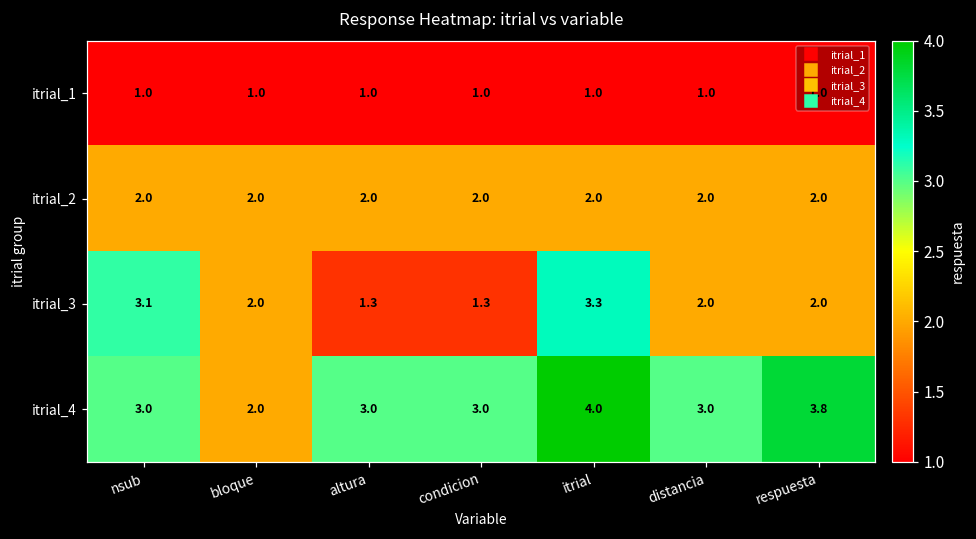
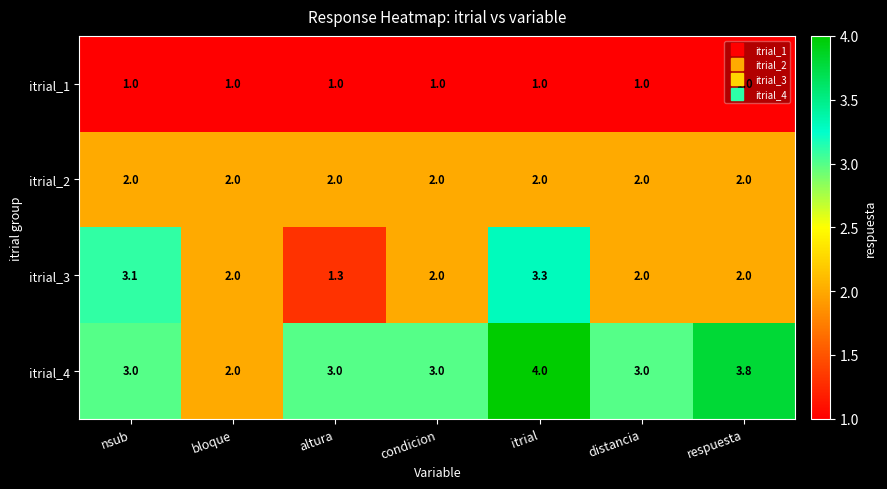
itrial_3, condicion: 1.3 -> 2.0
